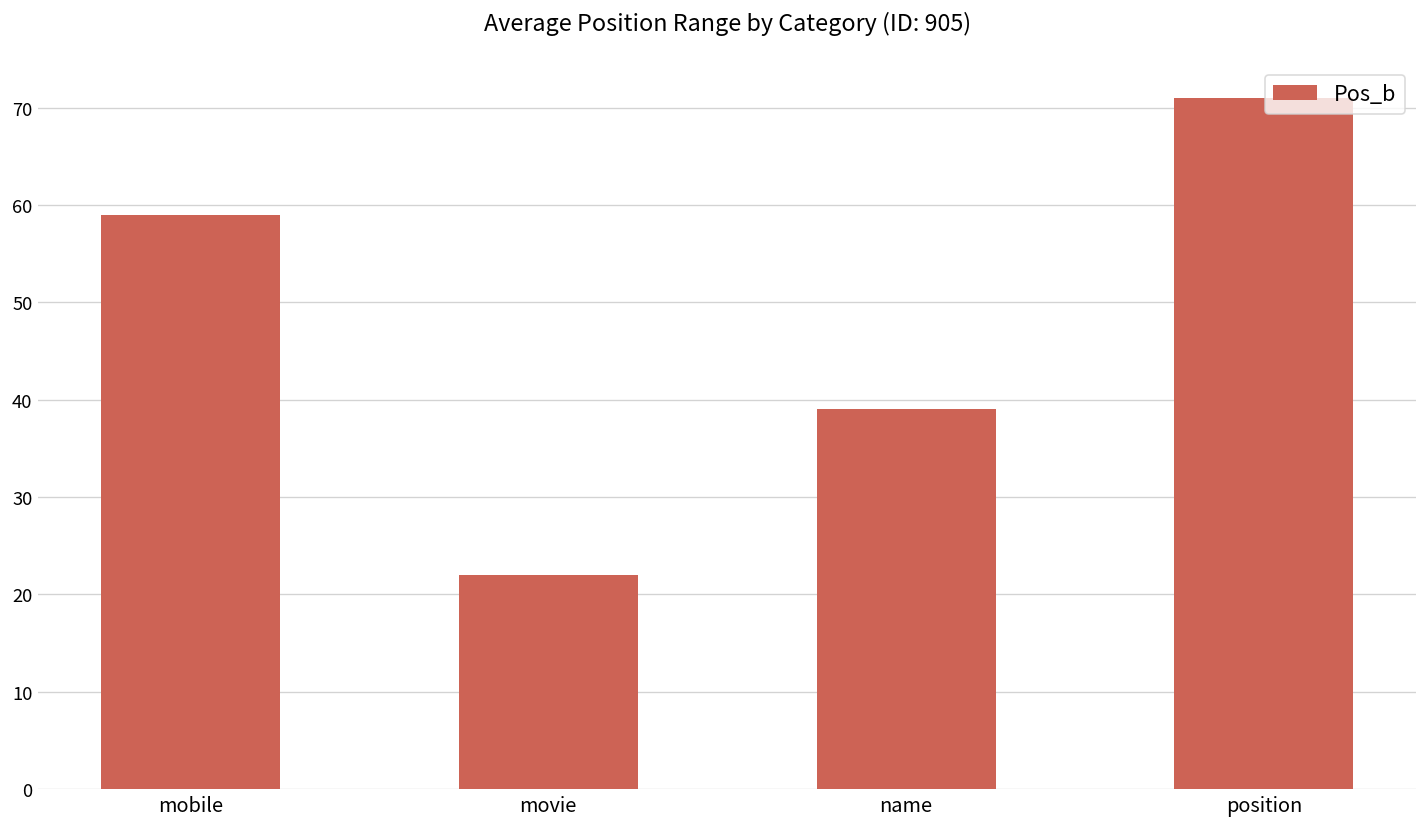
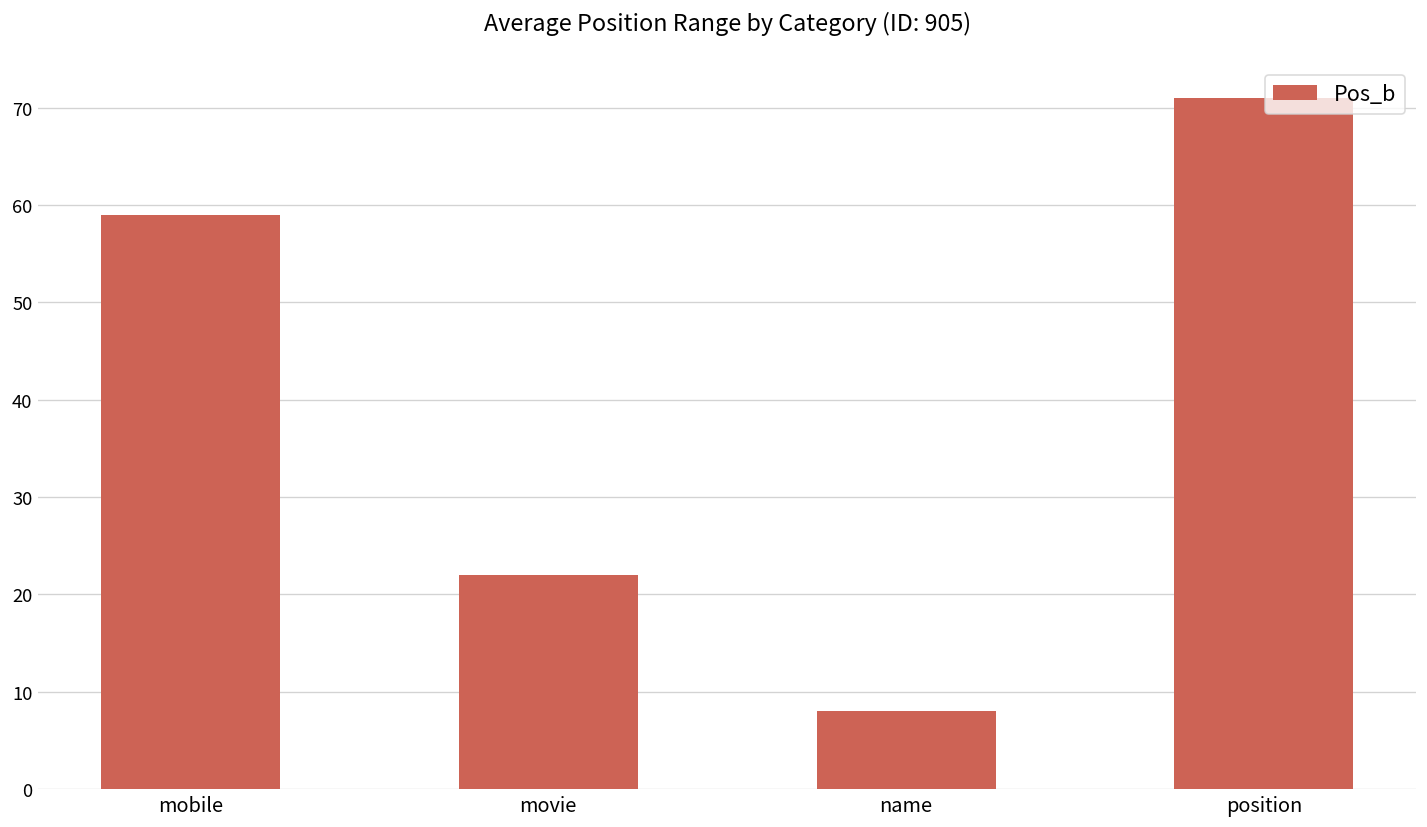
name: 39 -> 8
